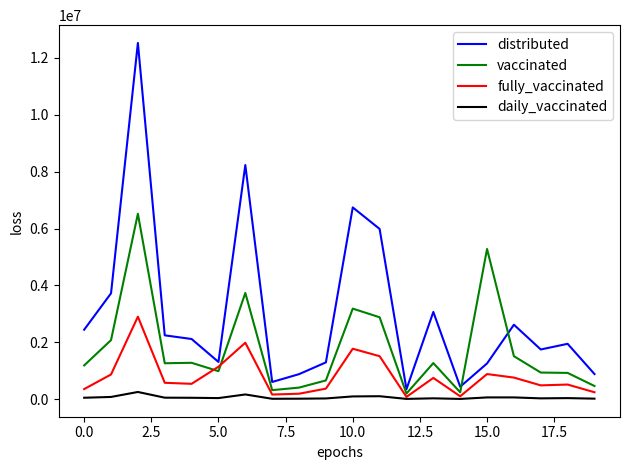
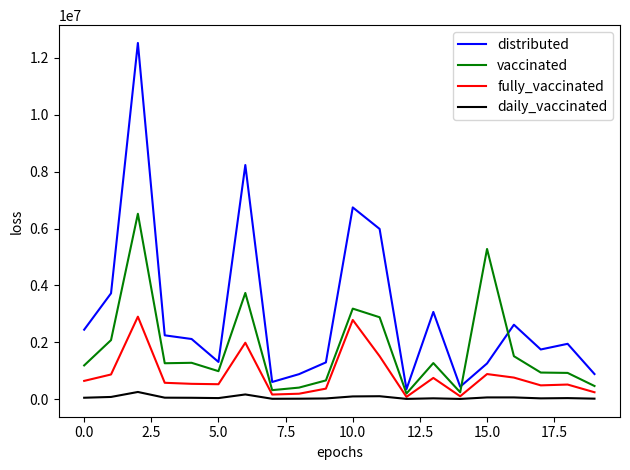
fully_vaccinated, 0.0: 400000 -> 600000
fully_vaccinated, 5.0: 1100000 -> 500000
fully_vaccinated, 10.0: 1800000 -> 2800000
